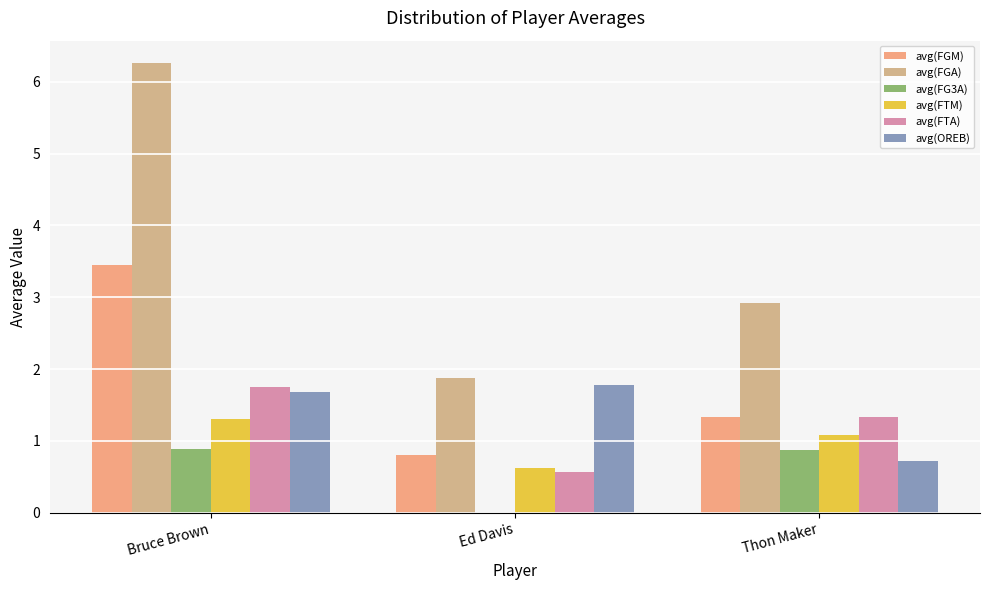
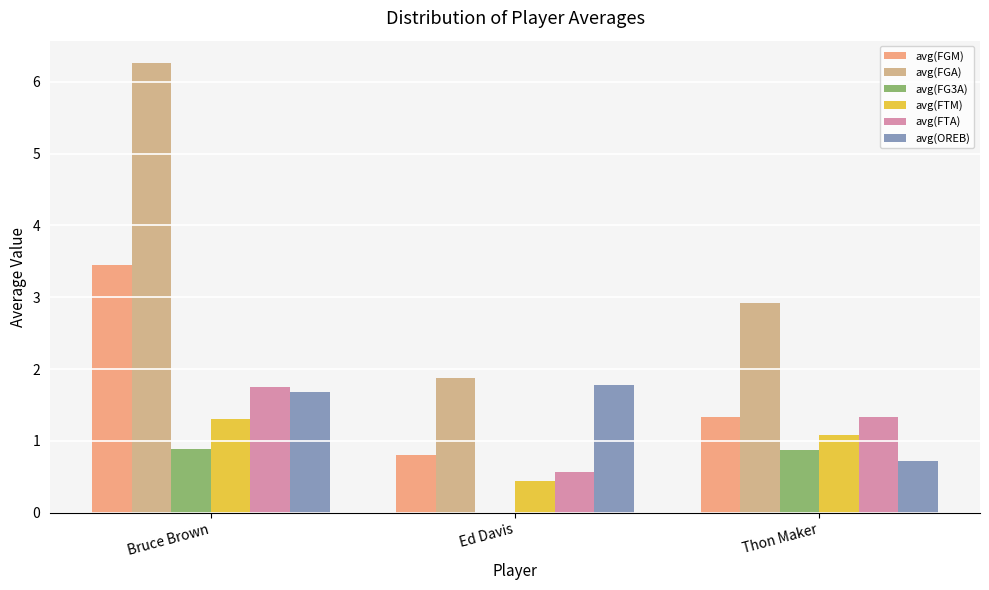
avg(FTM), Ed Davis: 0.6 -> 0.4
